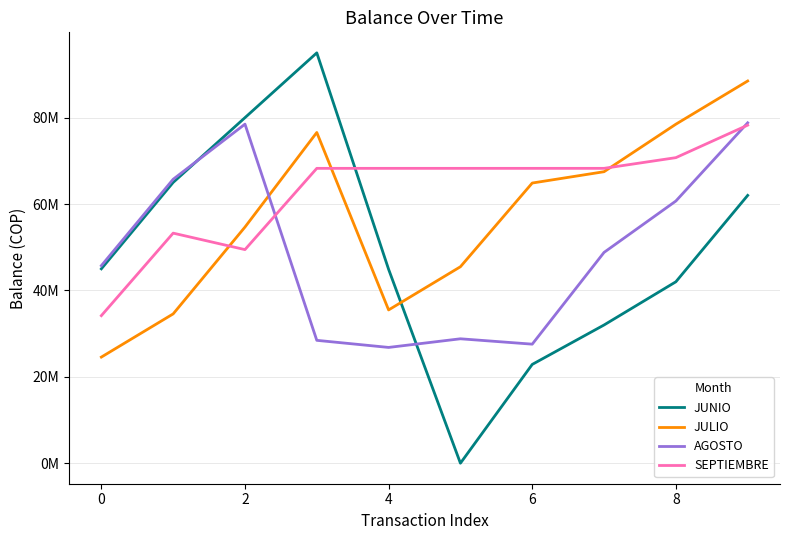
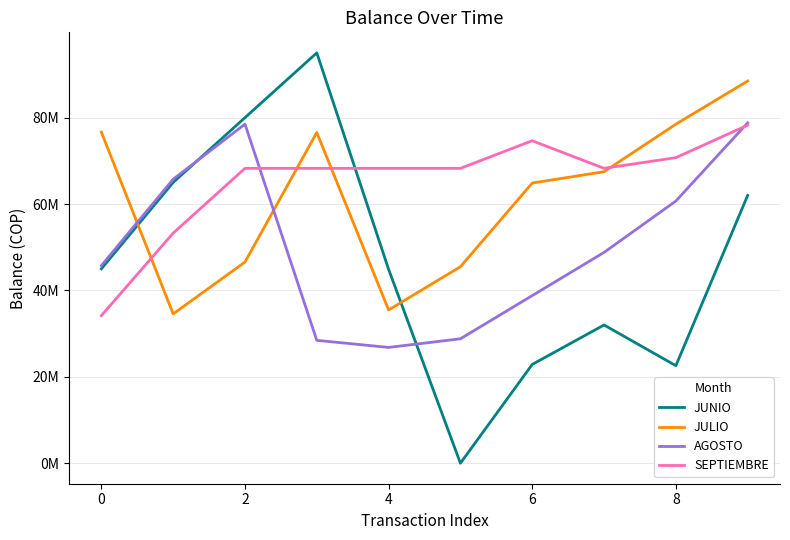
JULIO, 0: 25000000 -> 77000000
JULIO, 2: 55000000 -> 47000000
SEPTIEMBRE, 2: 49000000 -> 68000000
AGOSTO, 6: 28000000 -> 39000000
SEPTIEMBRE, 6: 68000000 -> 75000000
JUNIO, 8: 42000000 -> 23000000
